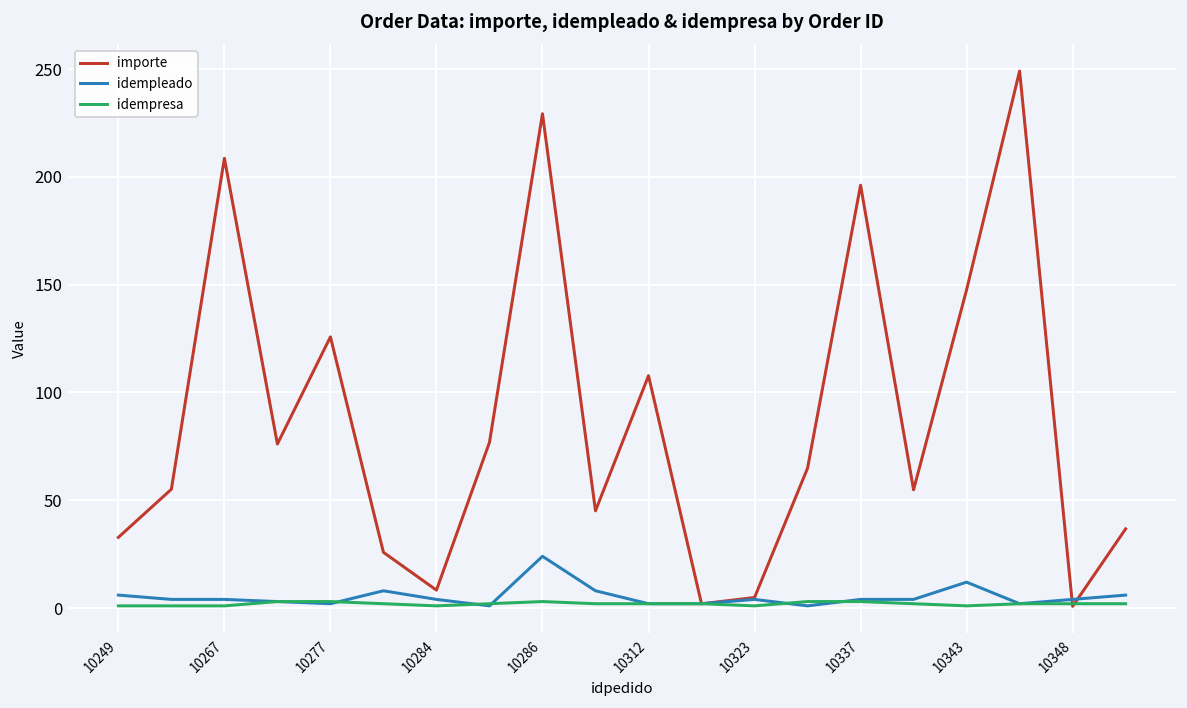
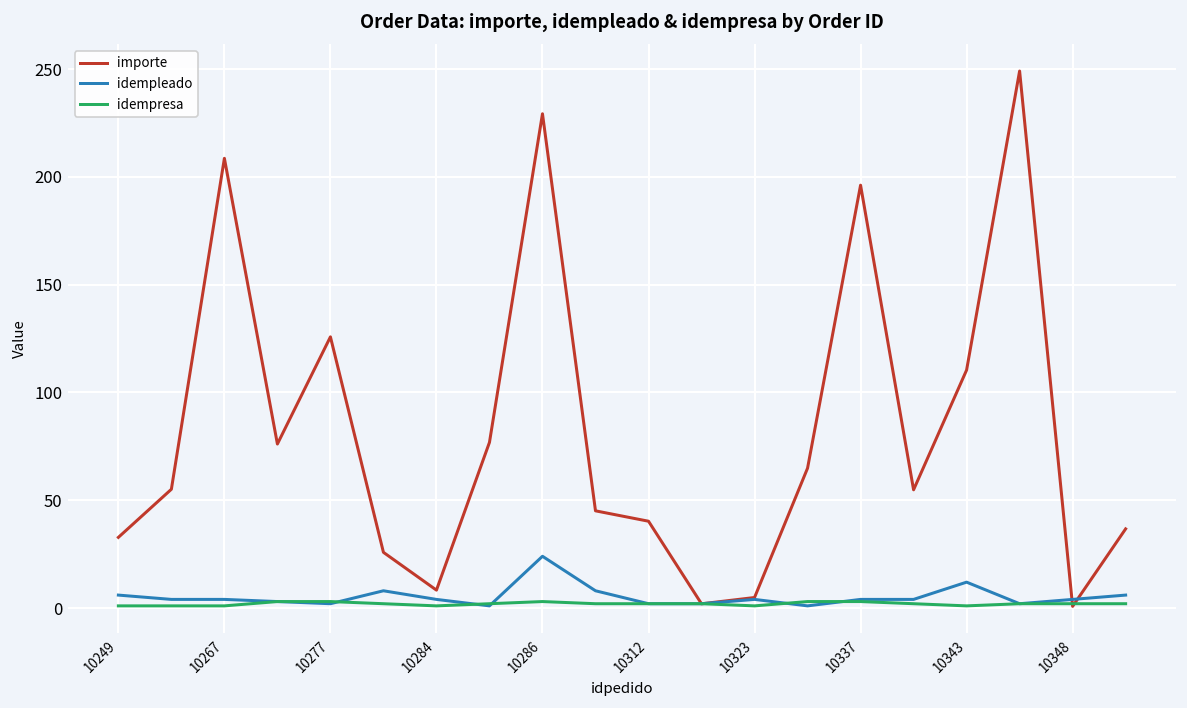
importe, 10312: 108 -> 40
importe, 10343: 148 -> 110
